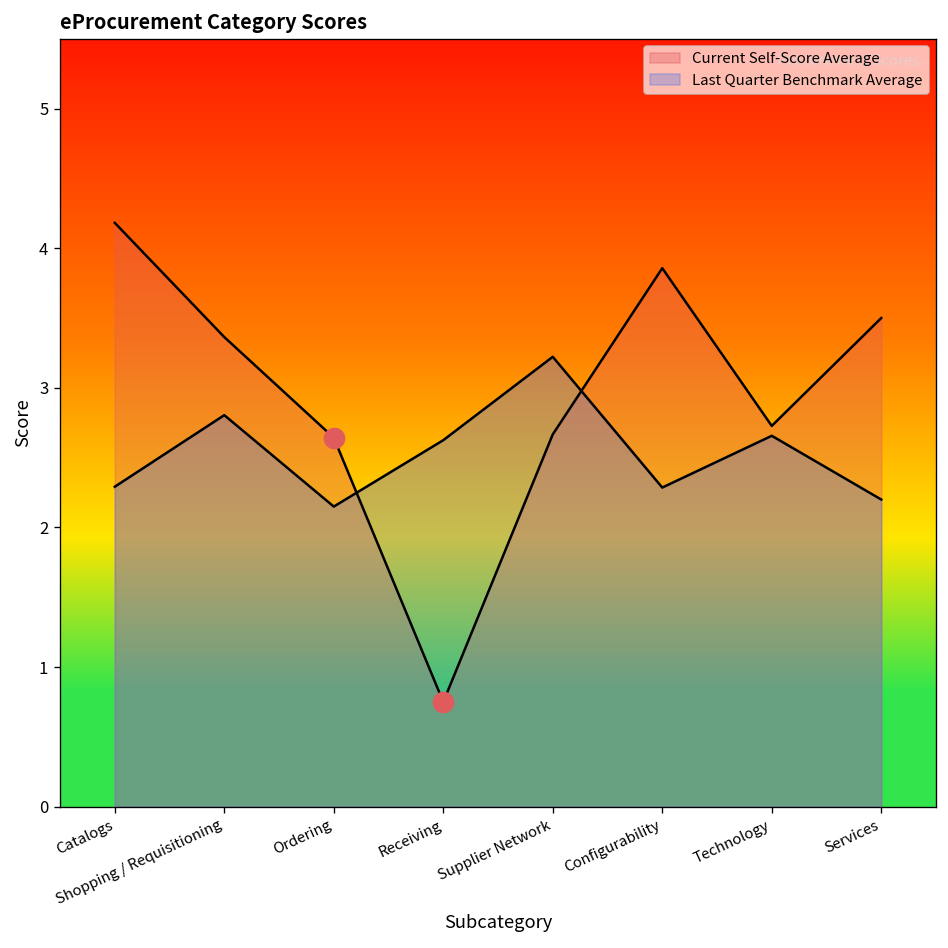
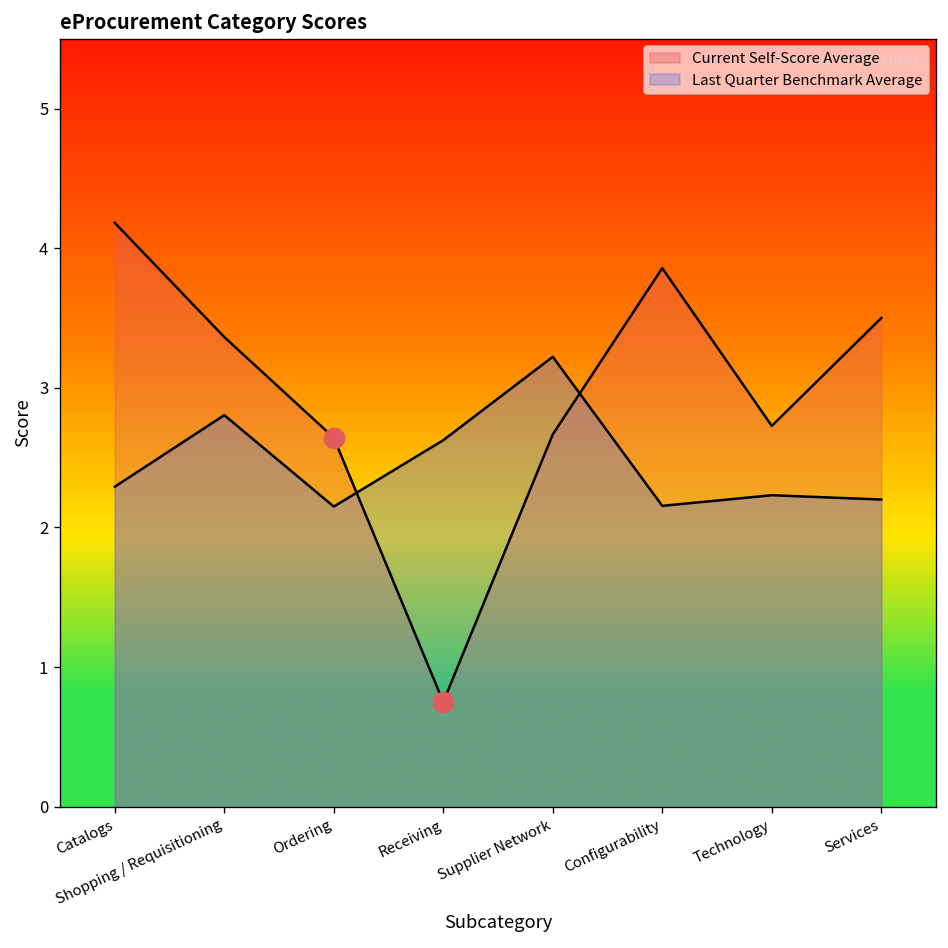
Last Quarter Benchmark Average, Configurability: 2.29 -> 2.15
Last Quarter Benchmark Average, Technology: 2.66 -> 2.23
